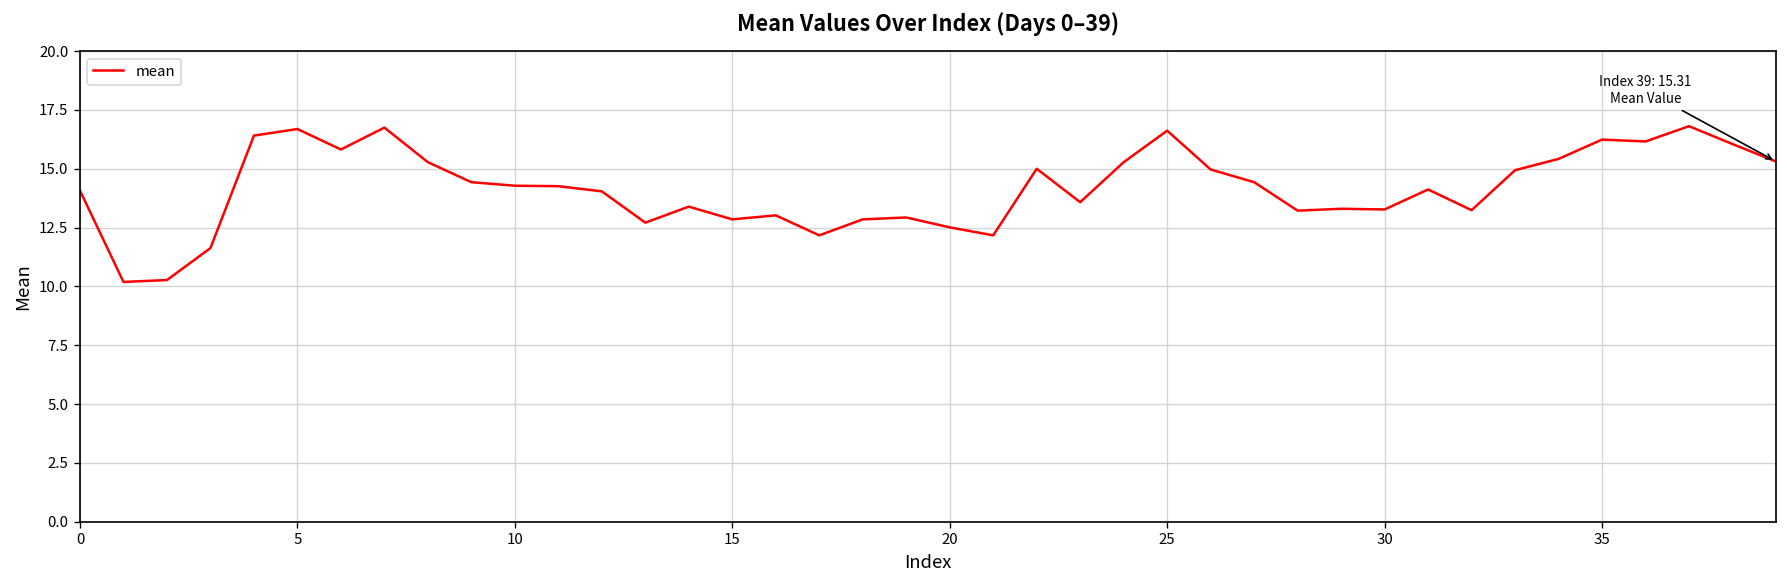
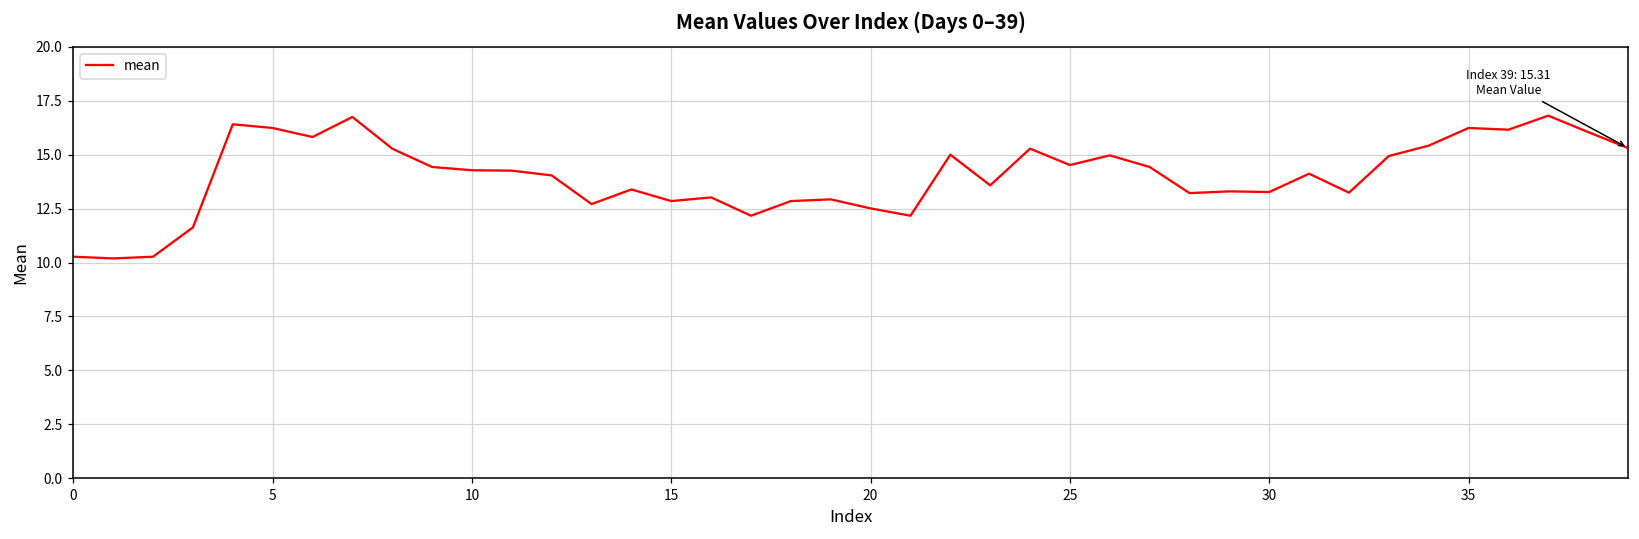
0: 14.1 -> 10.3
5: 16.7 -> 16.2
25: 16.6 -> 14.5
